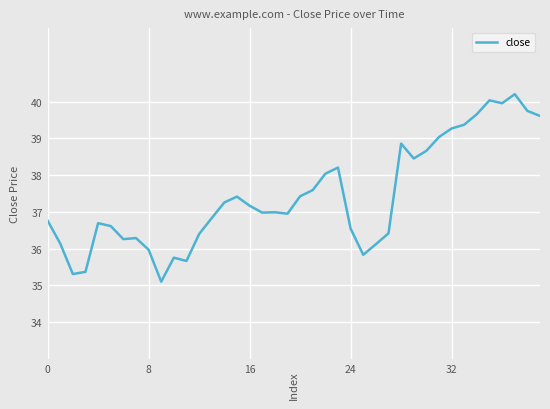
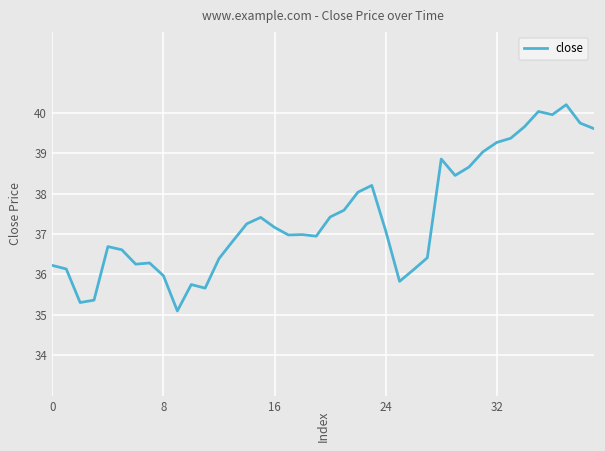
0: 36.8 -> 36.2
24: 36.5 -> 37.1
